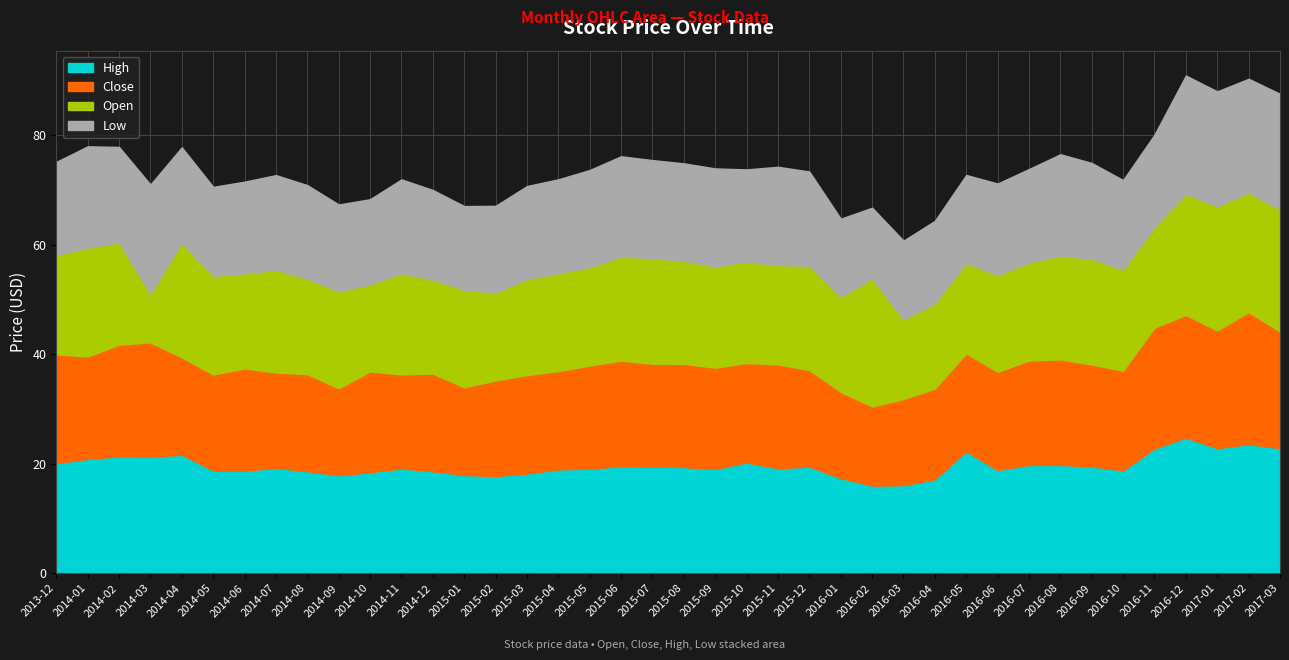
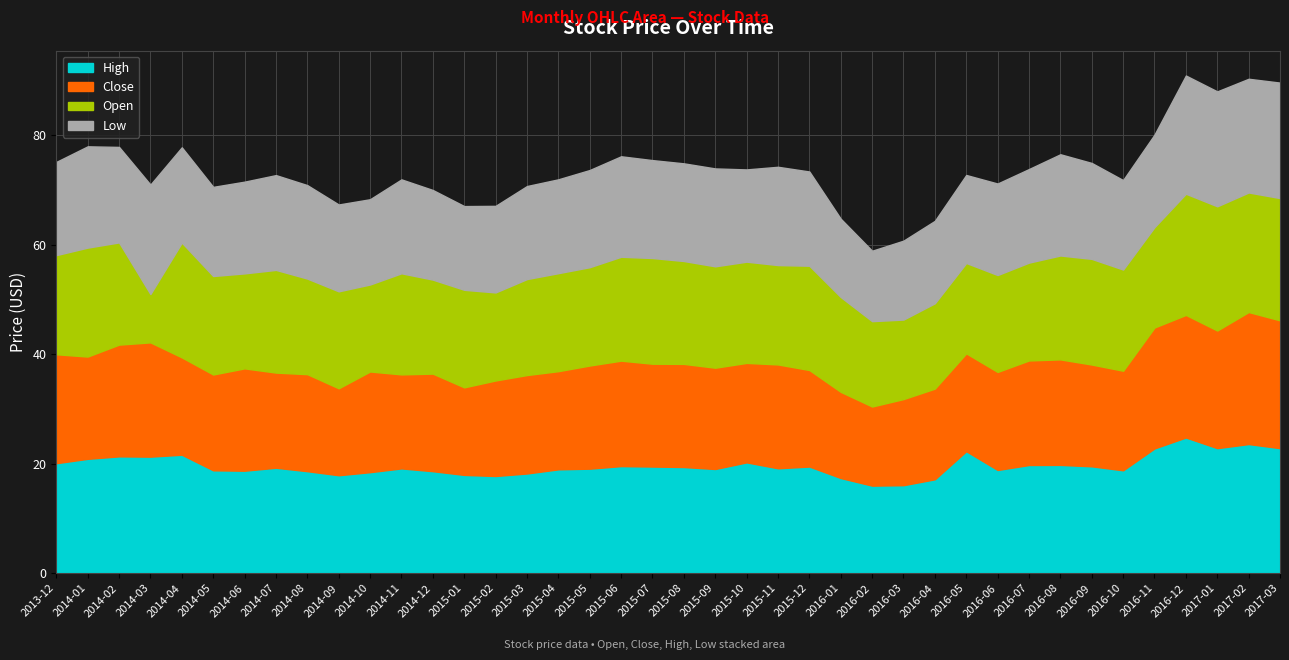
Open, 2016-02: 23 -> 16
Close, 2017-03: 21 -> 23
